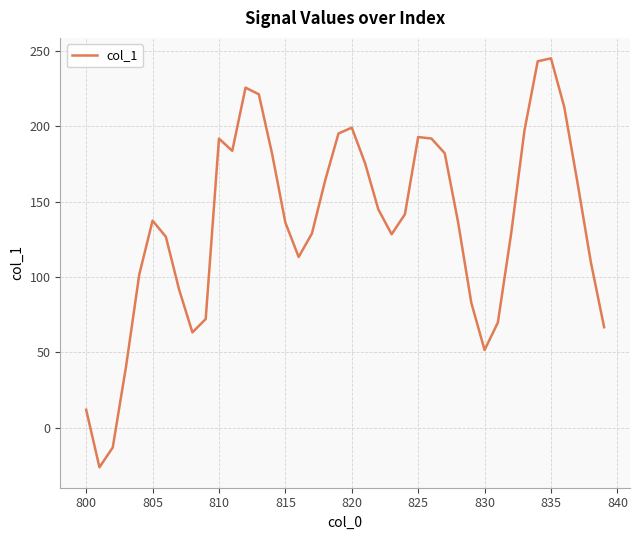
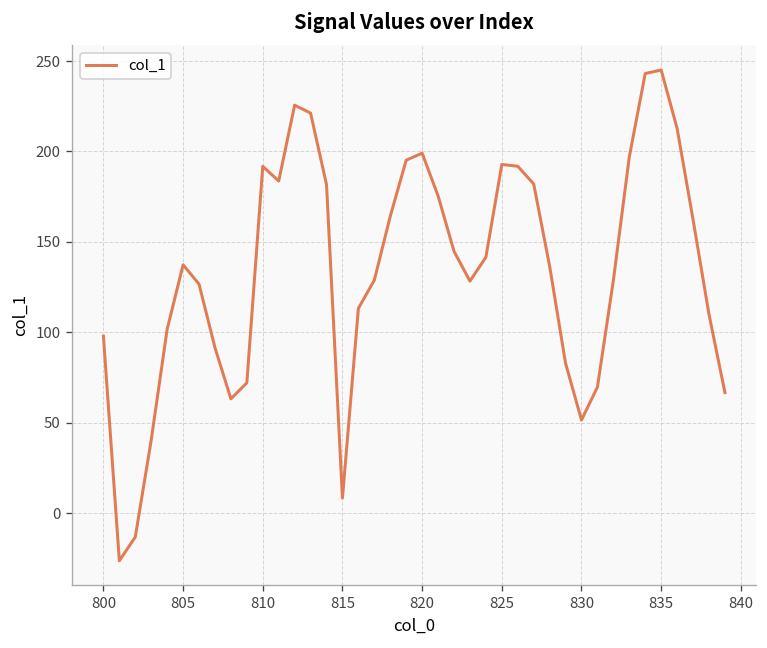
800: 12 -> 98
815: 136 -> 8
